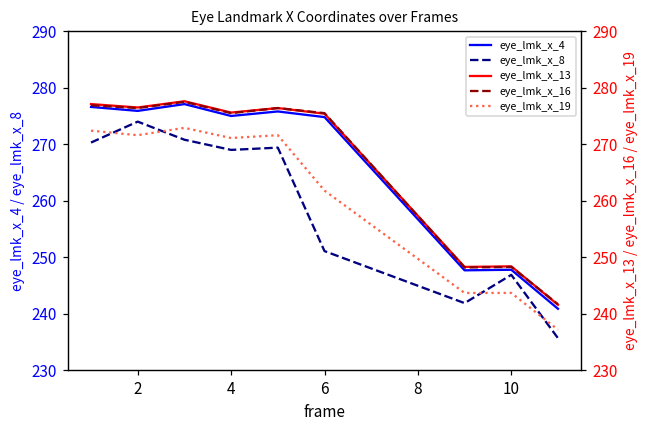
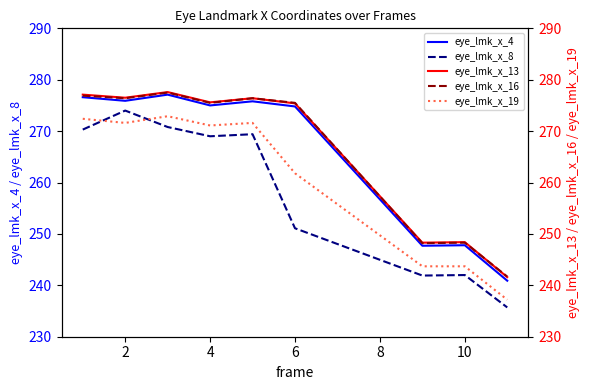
eye_lmk_x_8, 10: 247 -> 242
